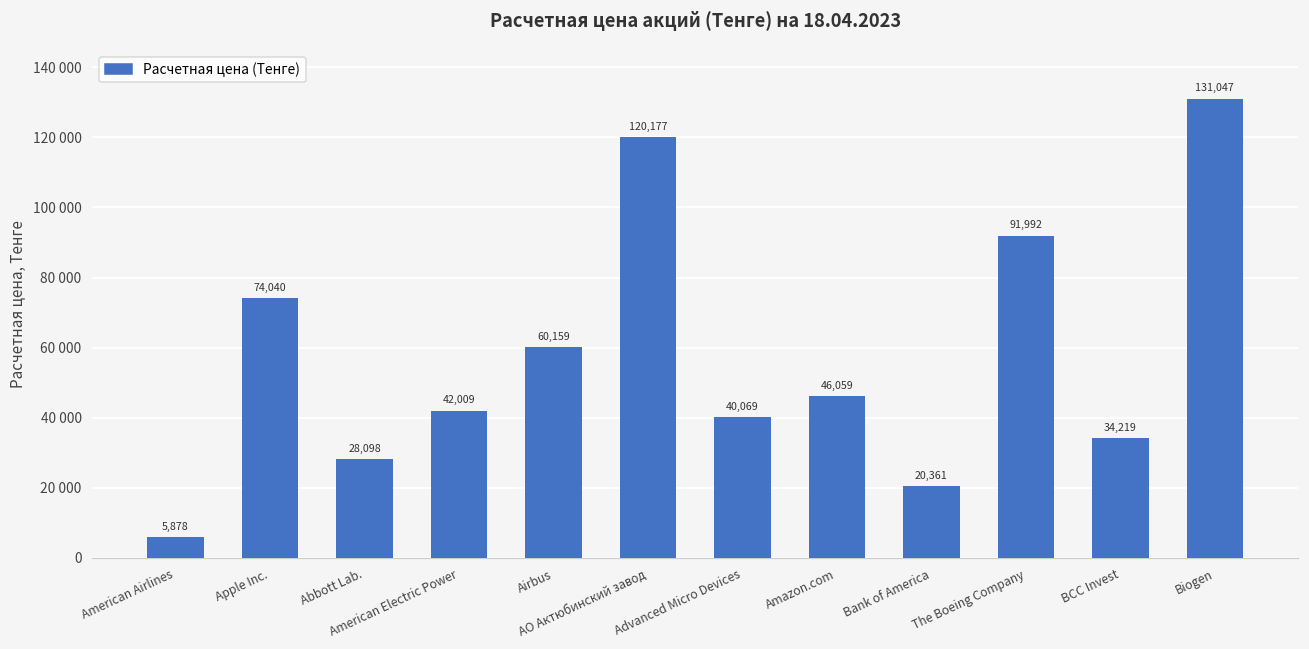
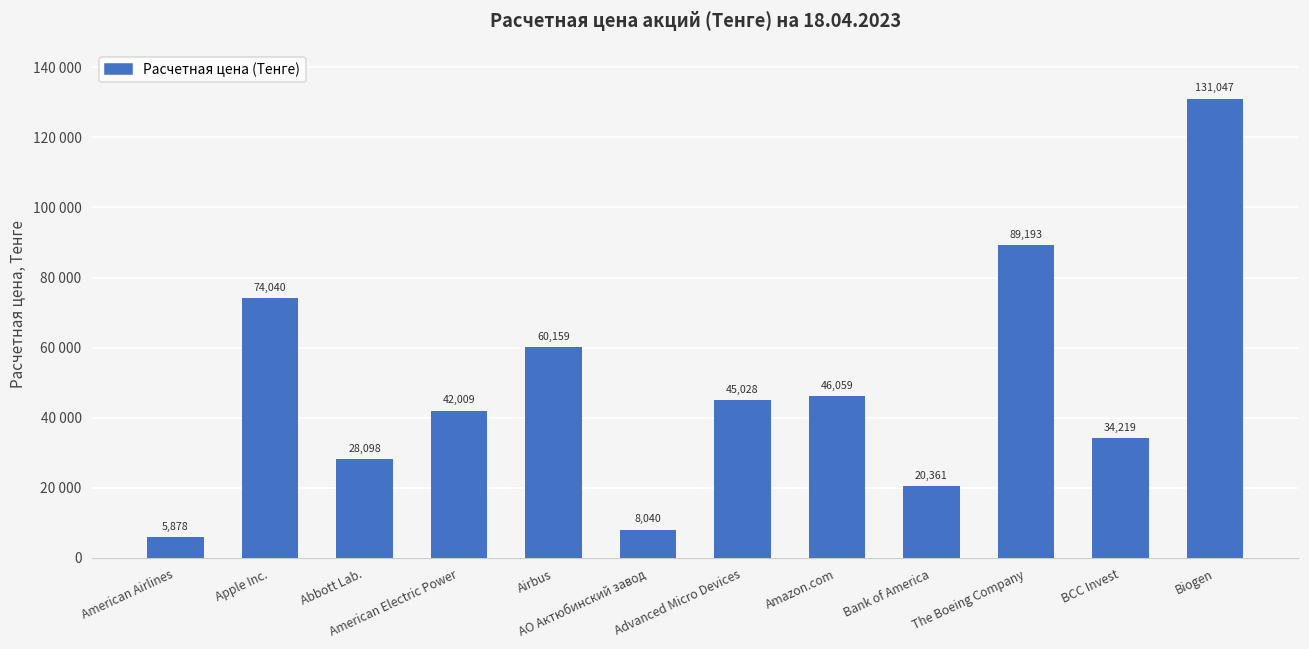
АО Актюбинский завод: 120,177 -> 8,040
Advanced Micro Devices: 40,069 -> 45,028
The Boeing Company: 91,992 -> 89,193
